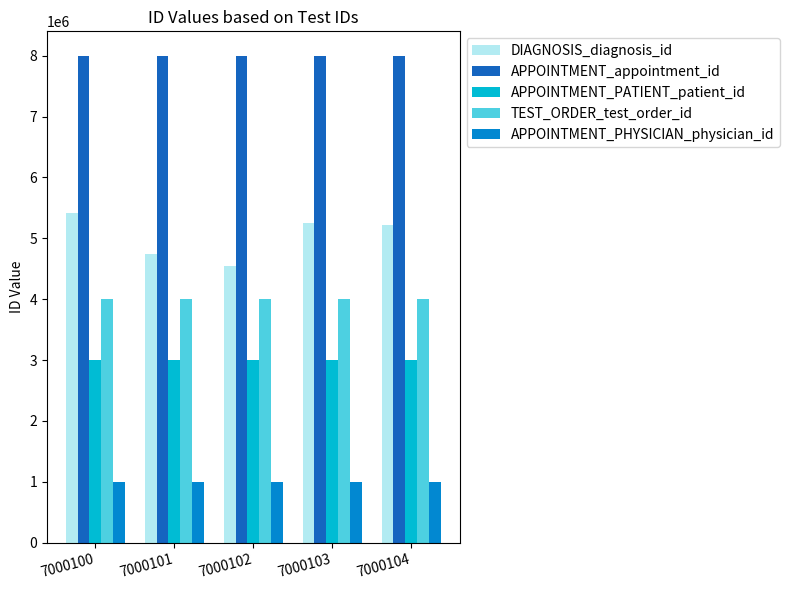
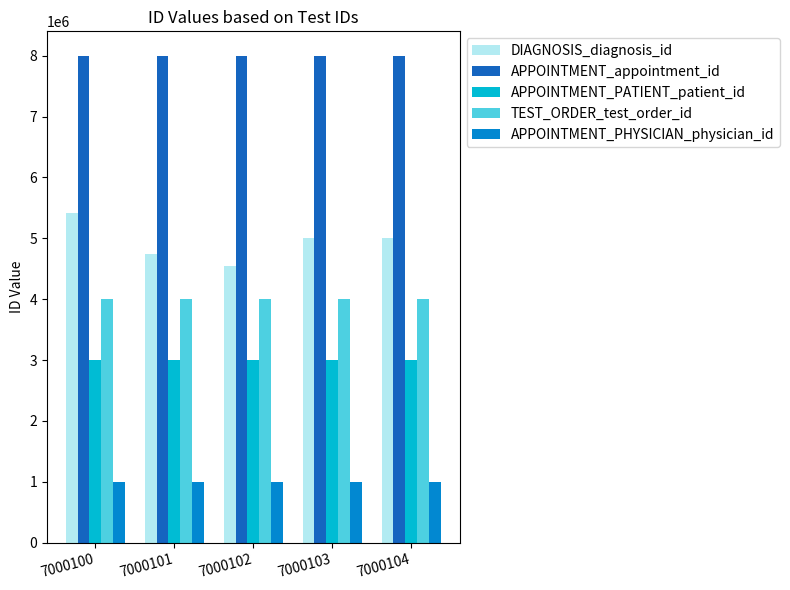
DIAGNOSIS_diagnosis_id, 7000103: 5300000 -> 5000000
DIAGNOSIS_diagnosis_id, 7000104: 5200000 -> 5000000
